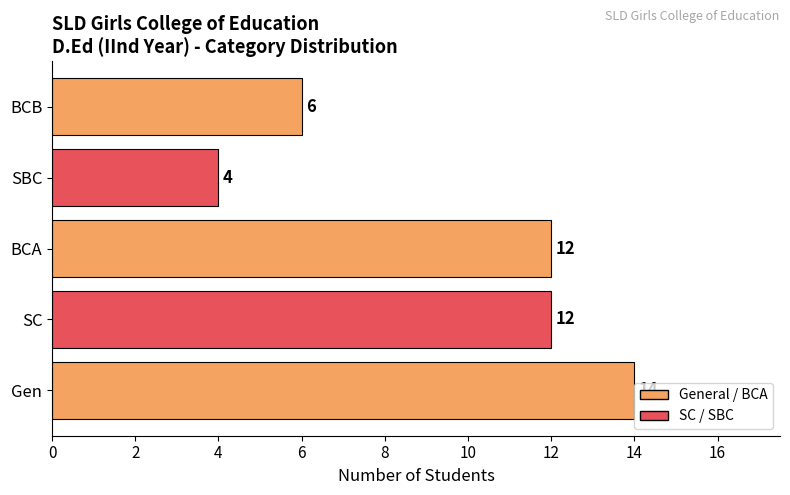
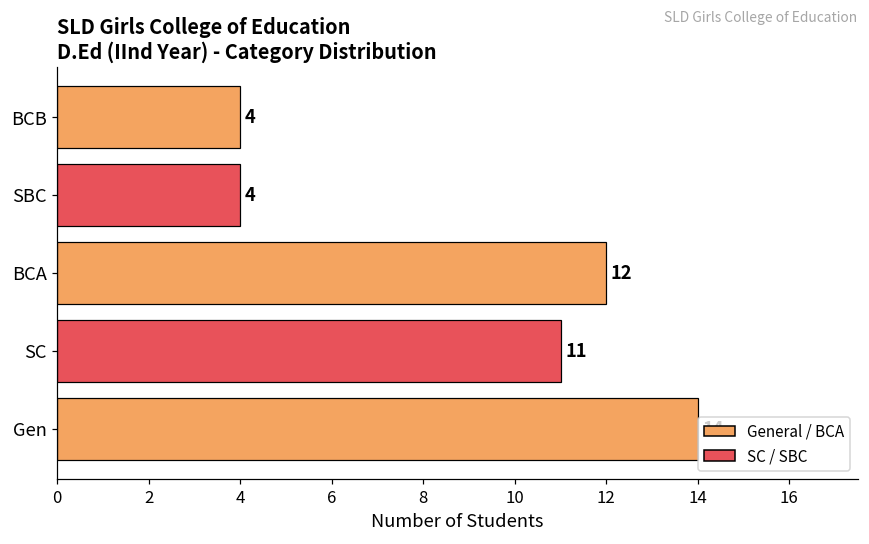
BCB: 6 -> 4
SC: 12 -> 11
